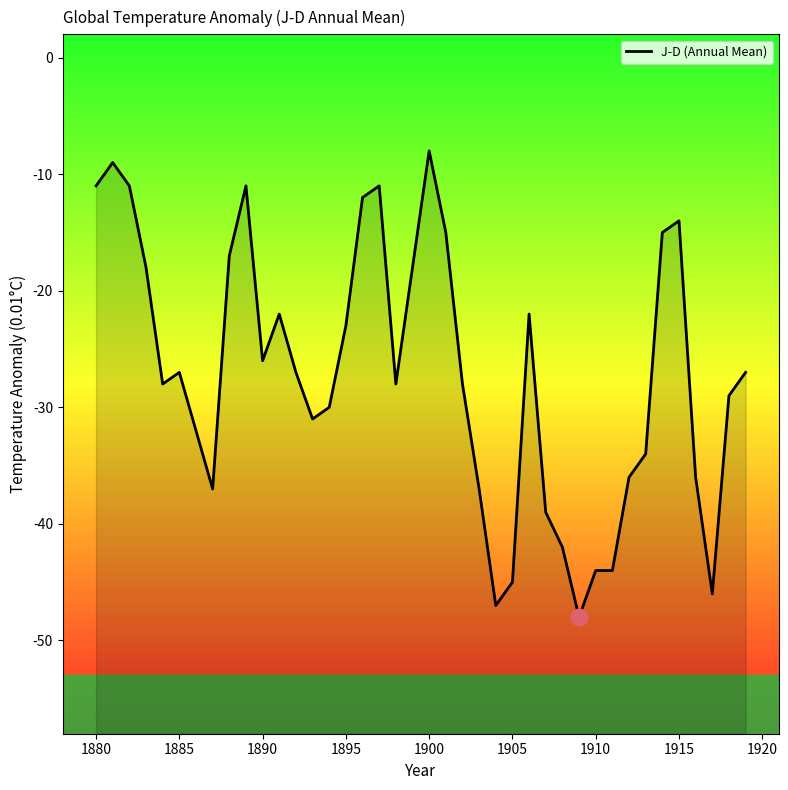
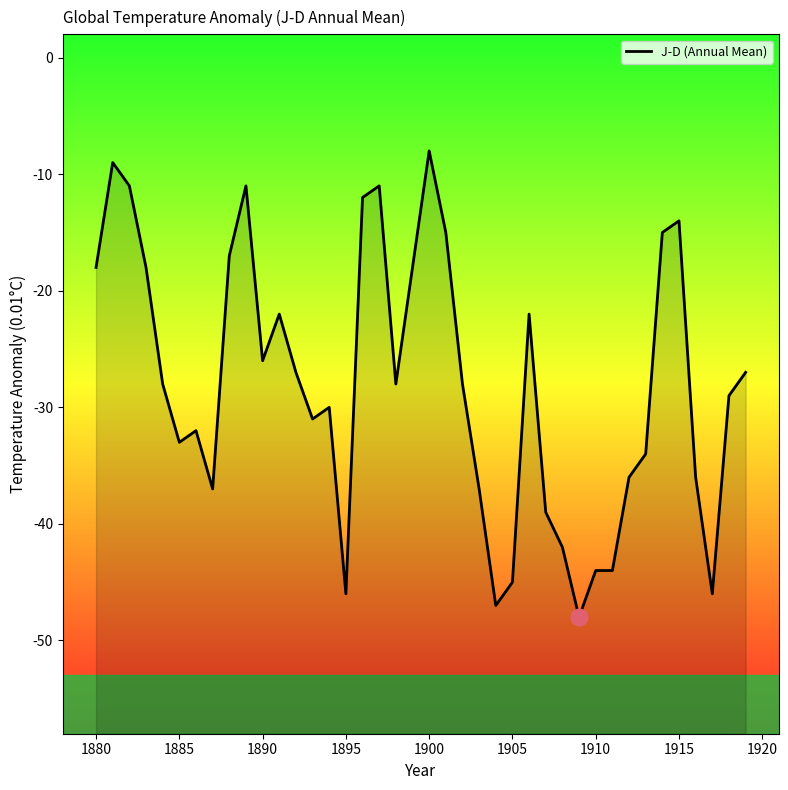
J-D (Annual Mean), 1880: -11 -> -18
J-D (Annual Mean), 1885: -27 -> -33
J-D (Annual Mean), 1895: -23 -> -46
